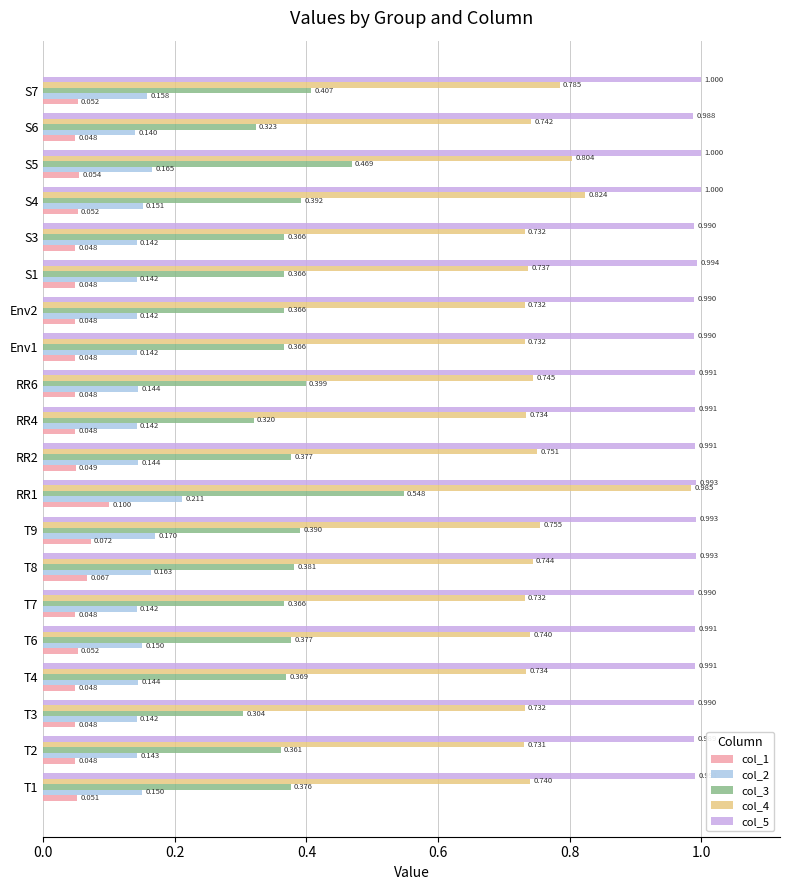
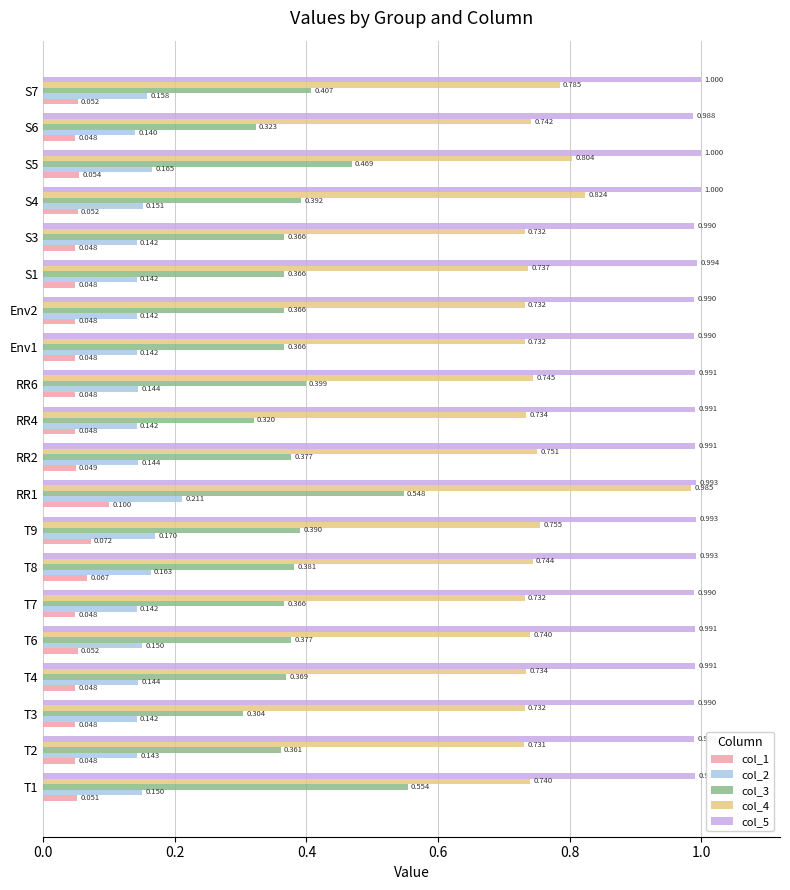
col_3, T1: 0.376 -> 0.554
